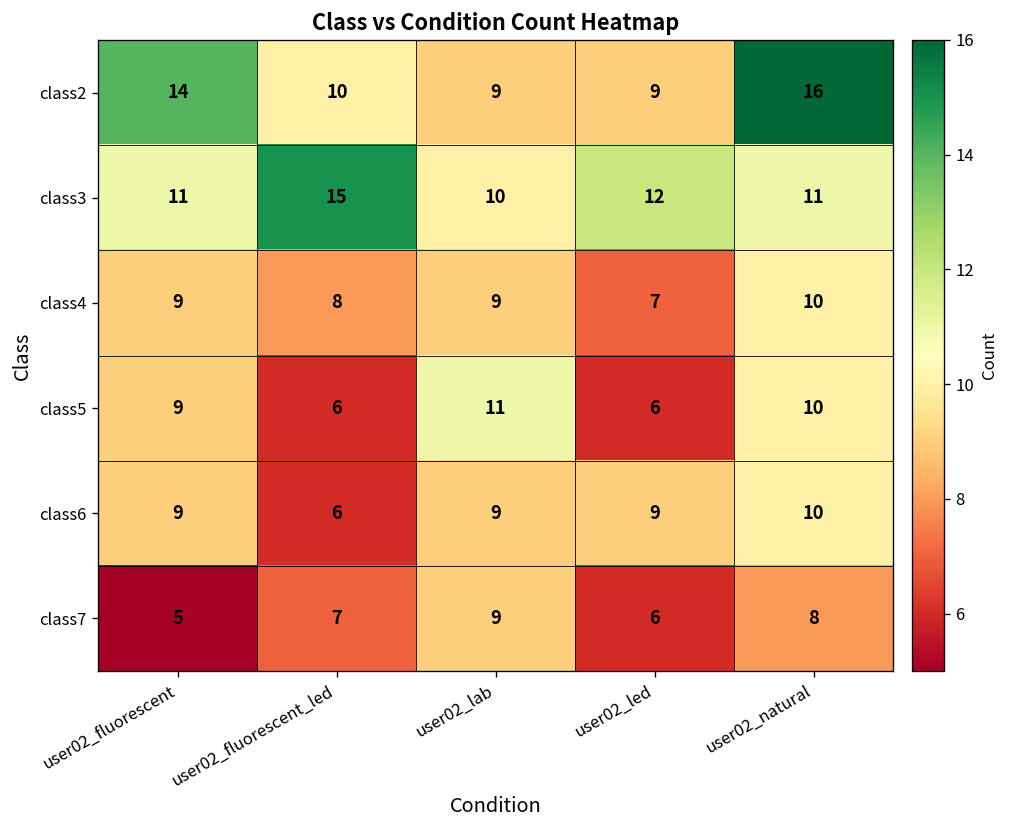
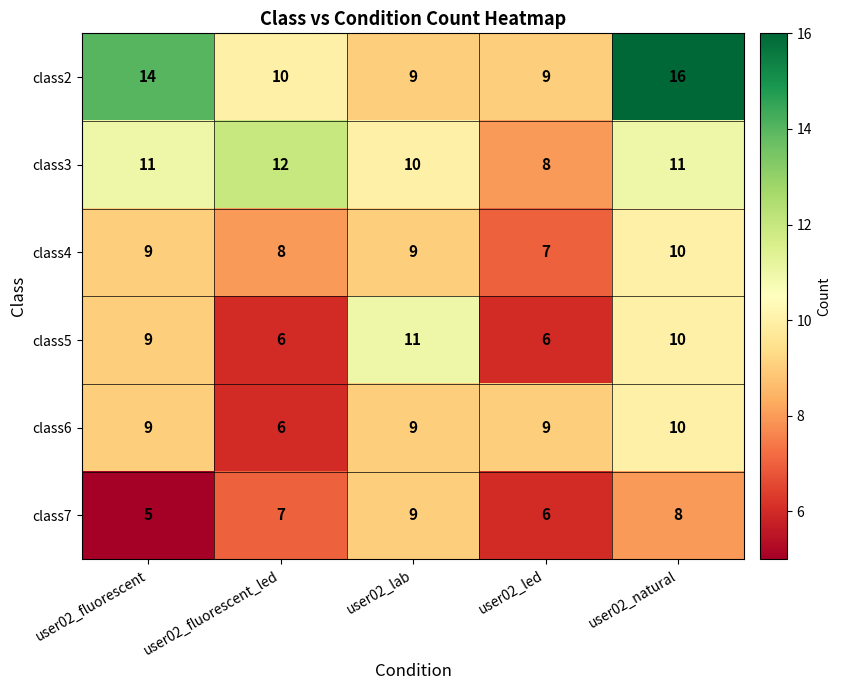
class3, user02_fluorescent_led: 15 -> 12
class3, user02_led: 12 -> 8
